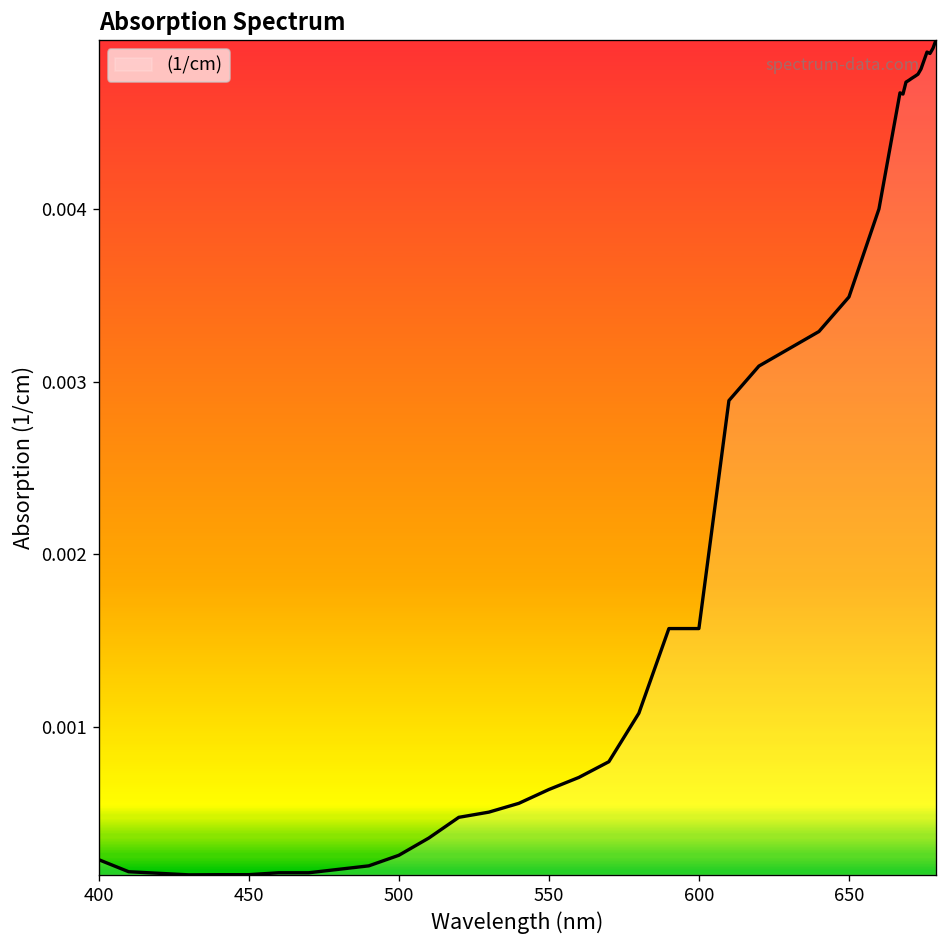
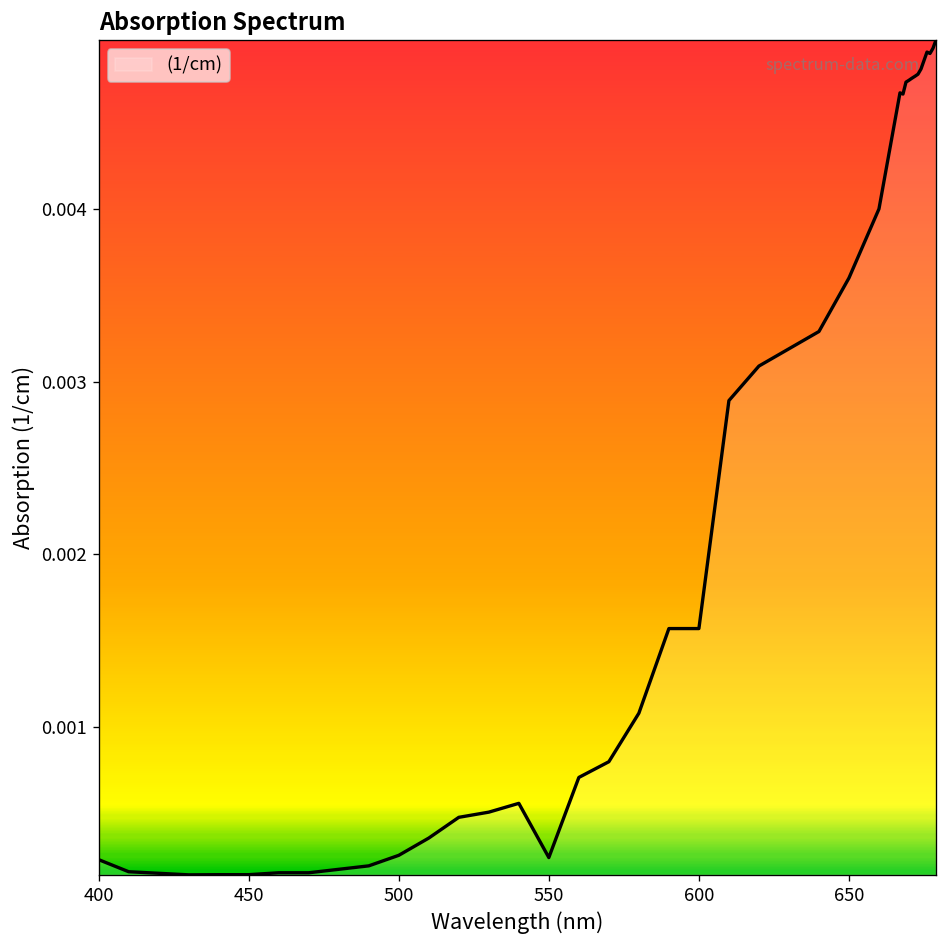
550: 0.00064 -> 0.00024
650: 0.00349 -> 0.00360
